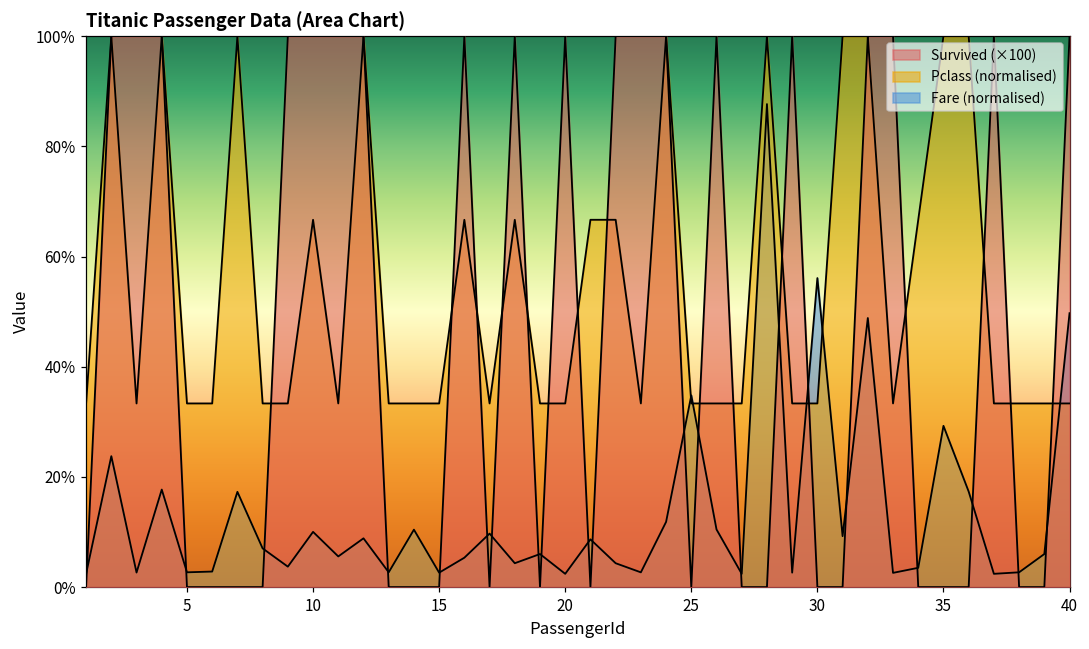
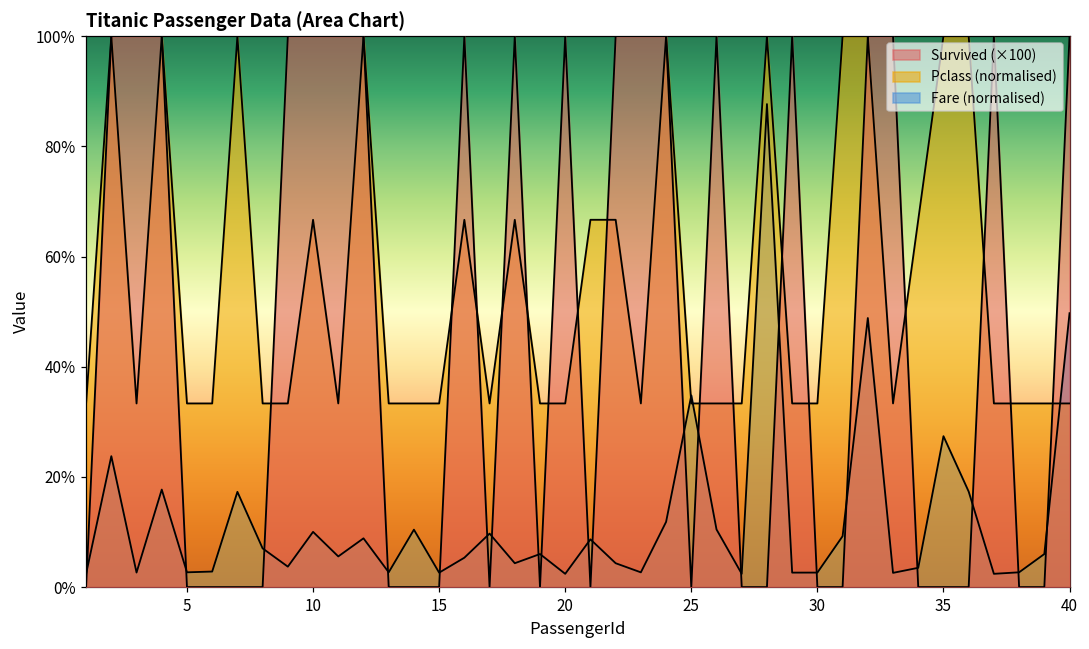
Fare (normalised), 30: 56% -> 3%
Fare (normalised), 35: 29% -> 27%
